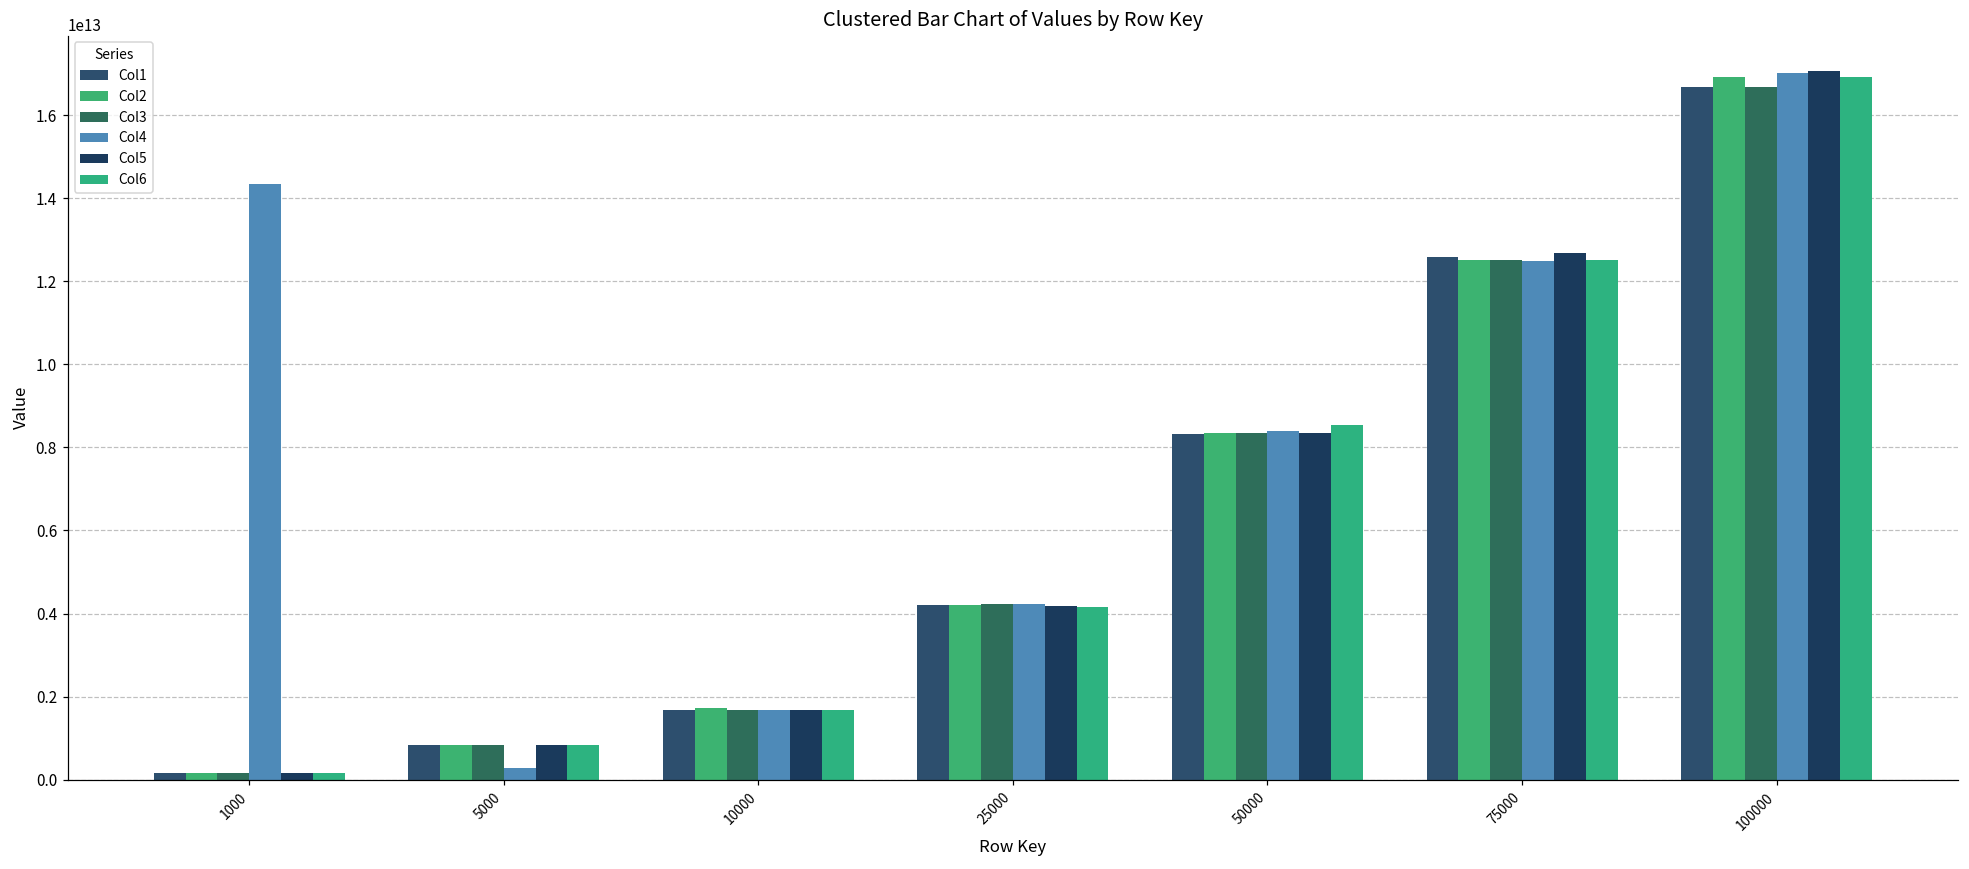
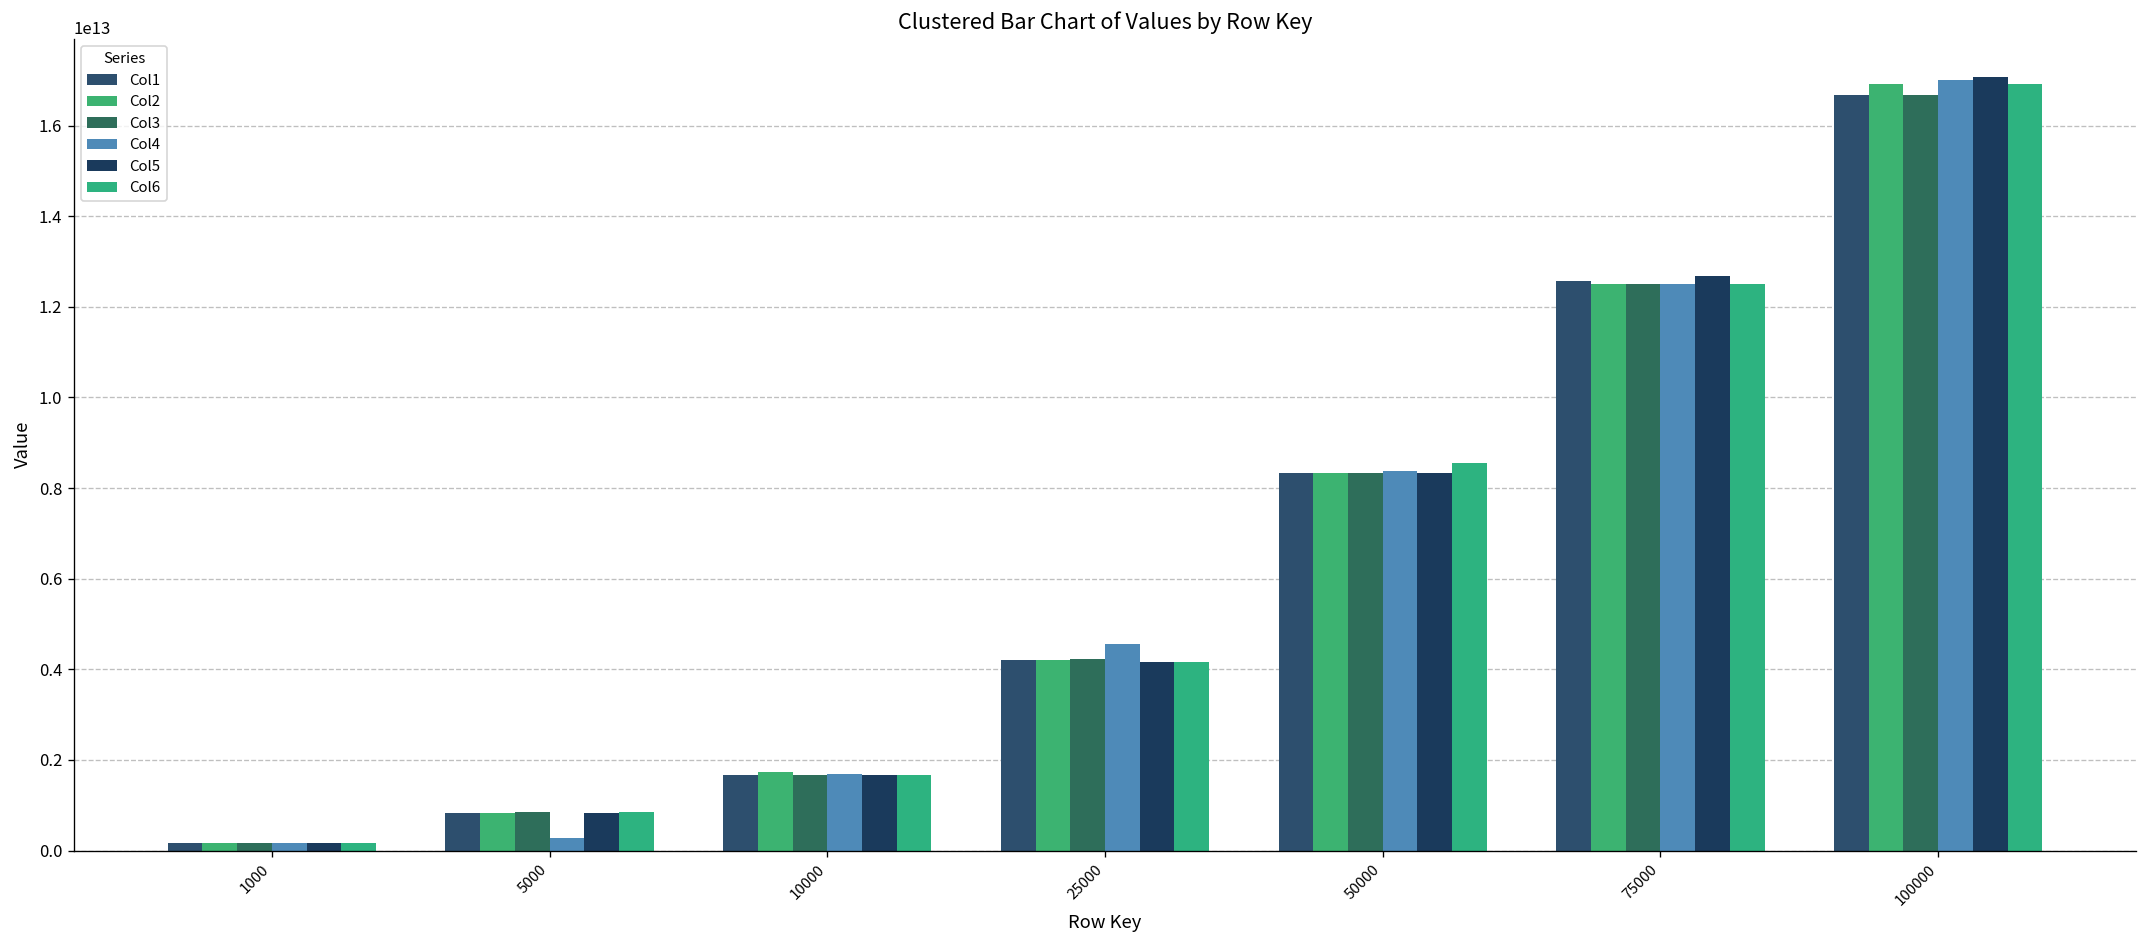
Col4, 1000: 14400000000000 -> 200000000000
Col4, 25000: 4200000000000 -> 4600000000000
